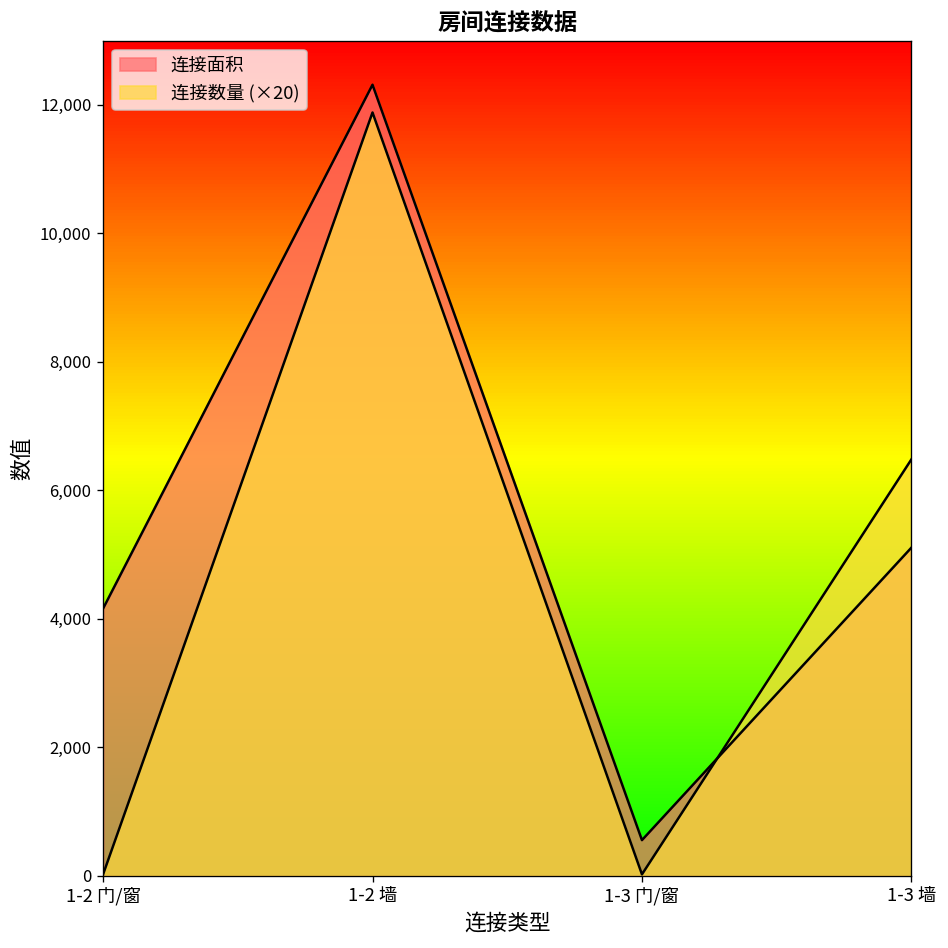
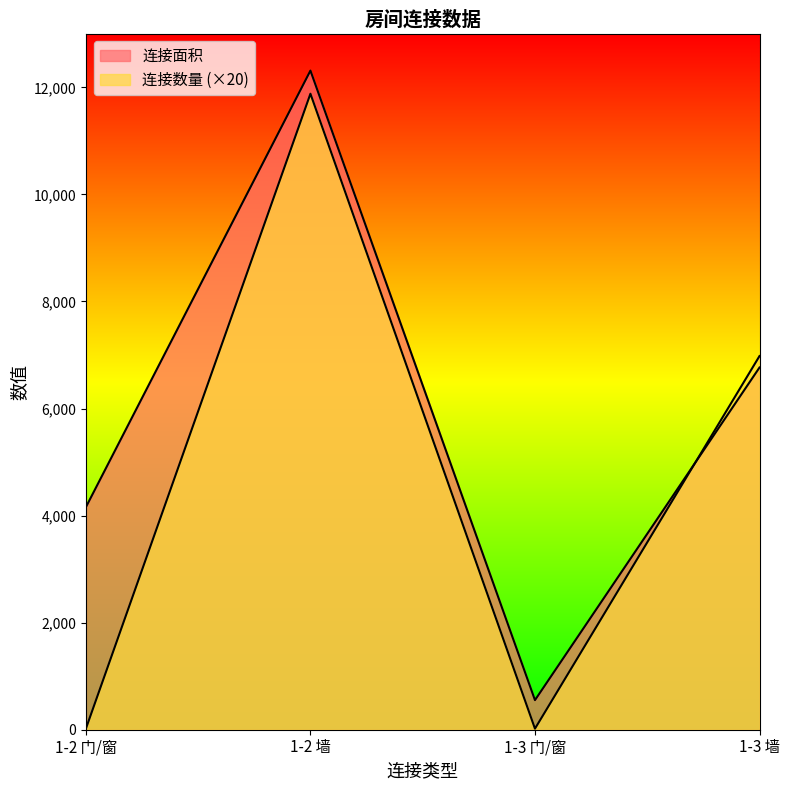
连接面积, 1-3 墙: 5,100 -> 6,800
连接数量 (×20), 1-3 墙: 6,500 -> 7,000
